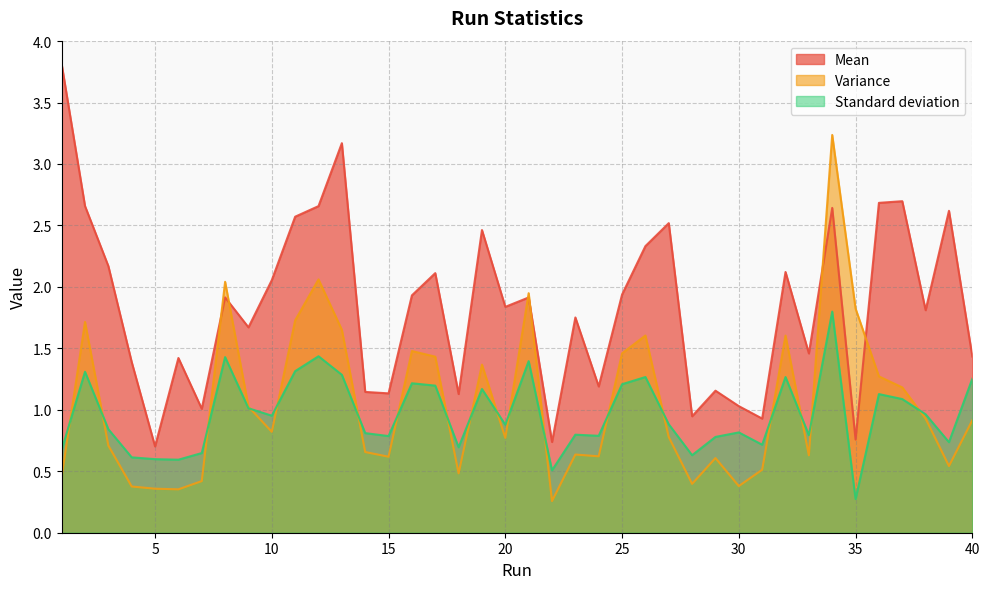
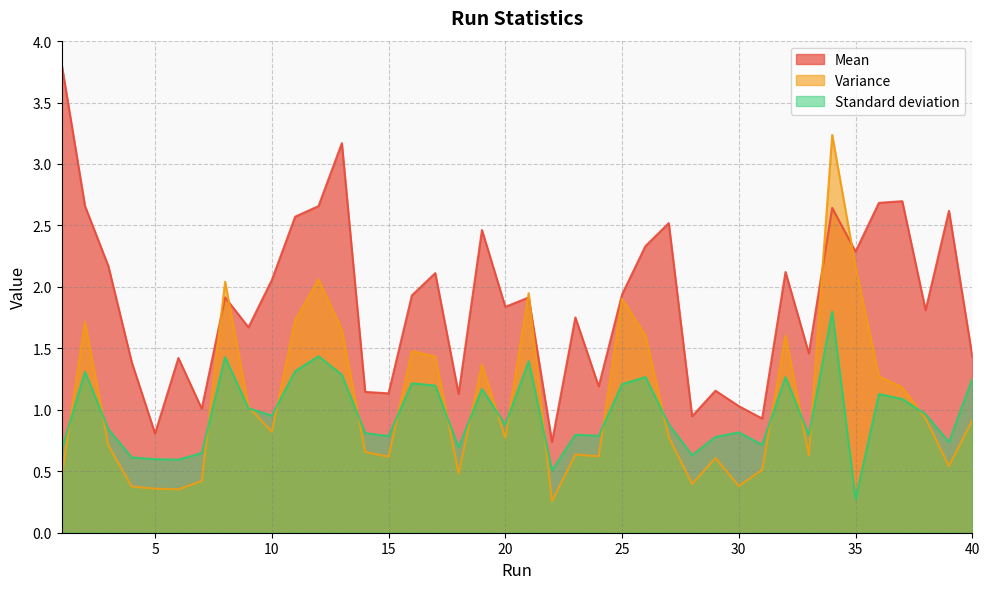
Mean, 5: 0.70 -> 0.81
Variance, 25: 1.46 -> 1.90
Mean, 35: 0.76 -> 2.29
Variance, 35: 1.82 -> 2.16
